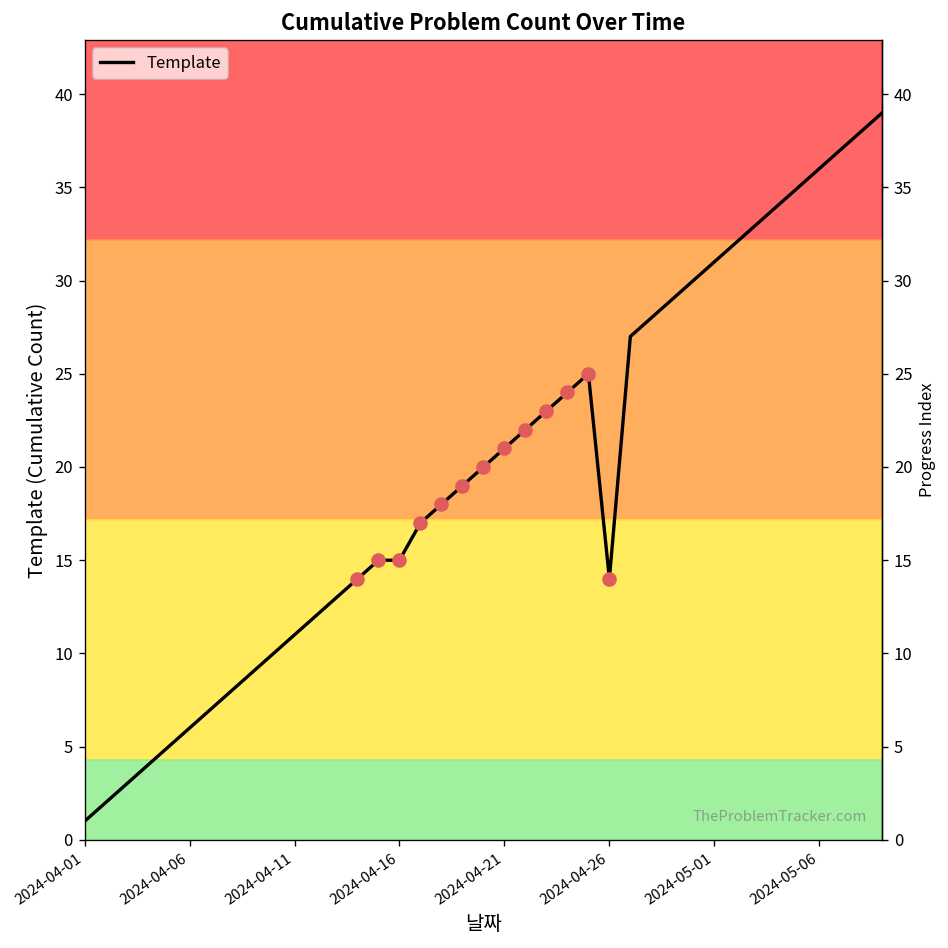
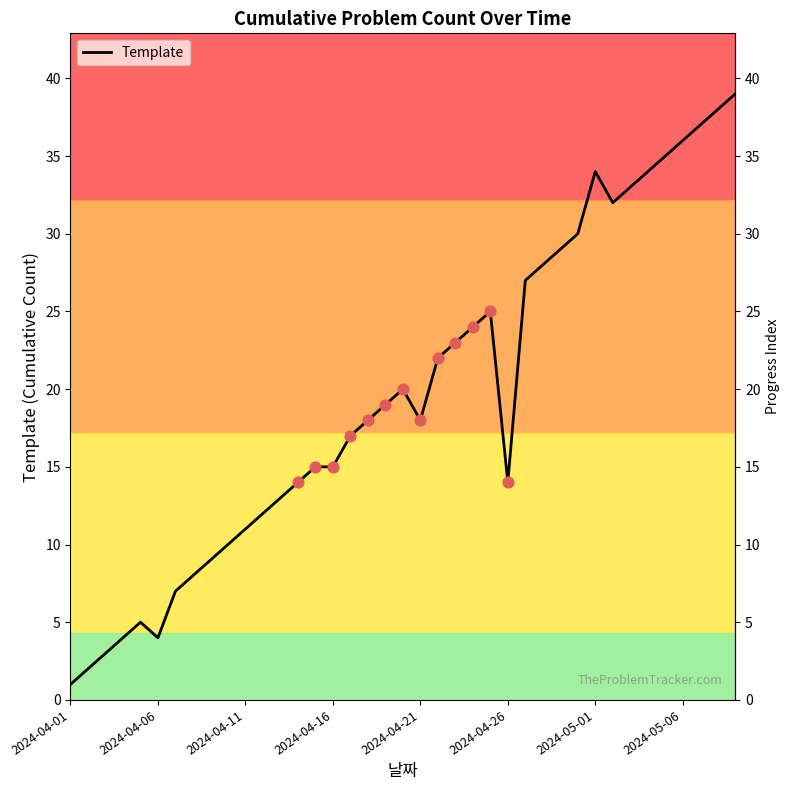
Template, 2024-04-06: 6 -> 4
Template, 2024-04-21: 21 -> 18
Template, 2024-05-01: 31 -> 34
